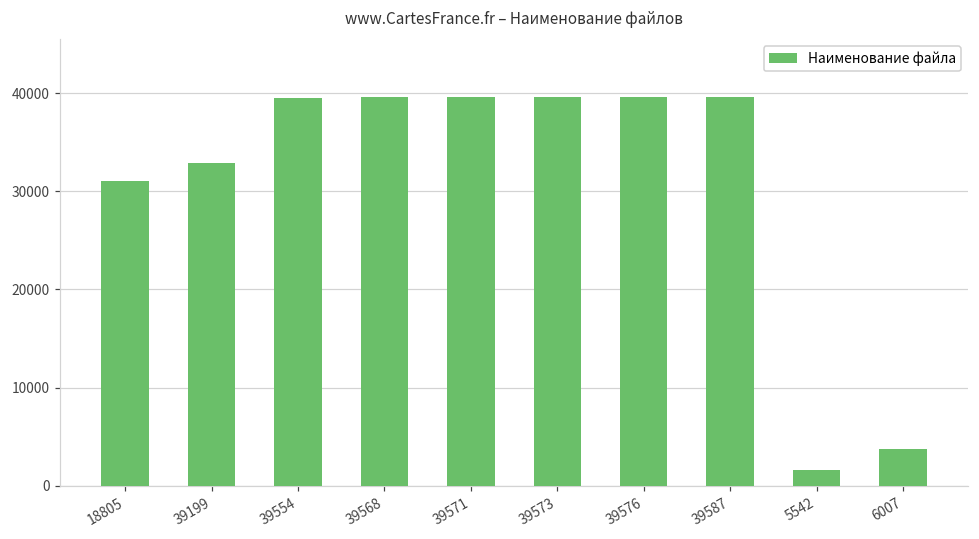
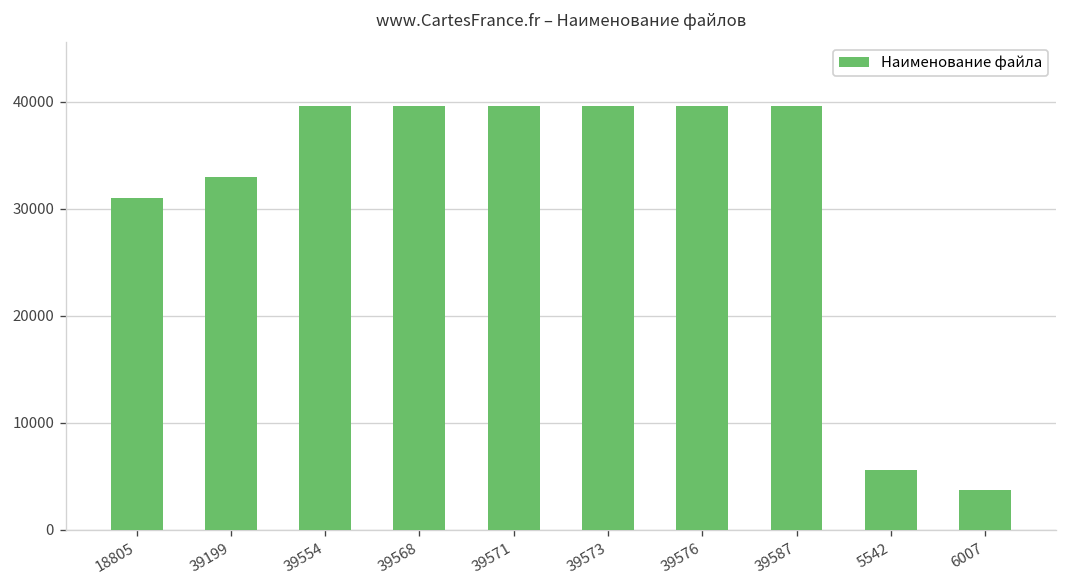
5542: 2000 -> 6000
